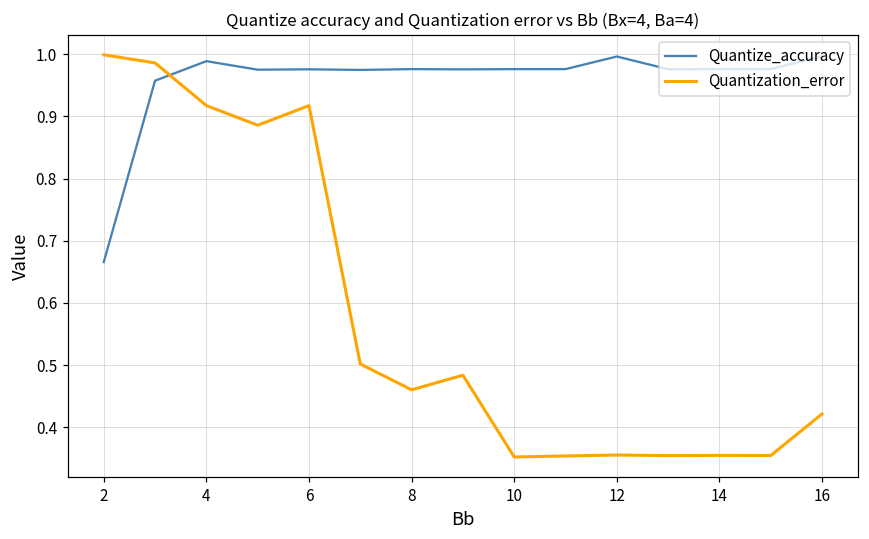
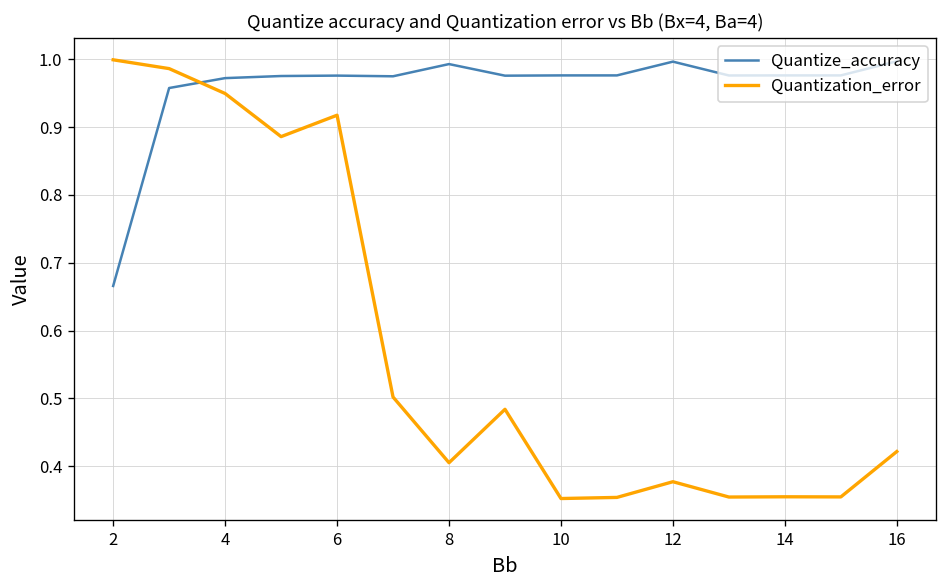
Quantize_accuracy, 4: 0.99 -> 0.97
Quantization_error, 4: 0.92 -> 0.95
Quantize_accuracy, 8: 0.98 -> 0.99
Quantization_error, 8: 0.46 -> 0.41
Quantization_error, 12: 0.36 -> 0.38
